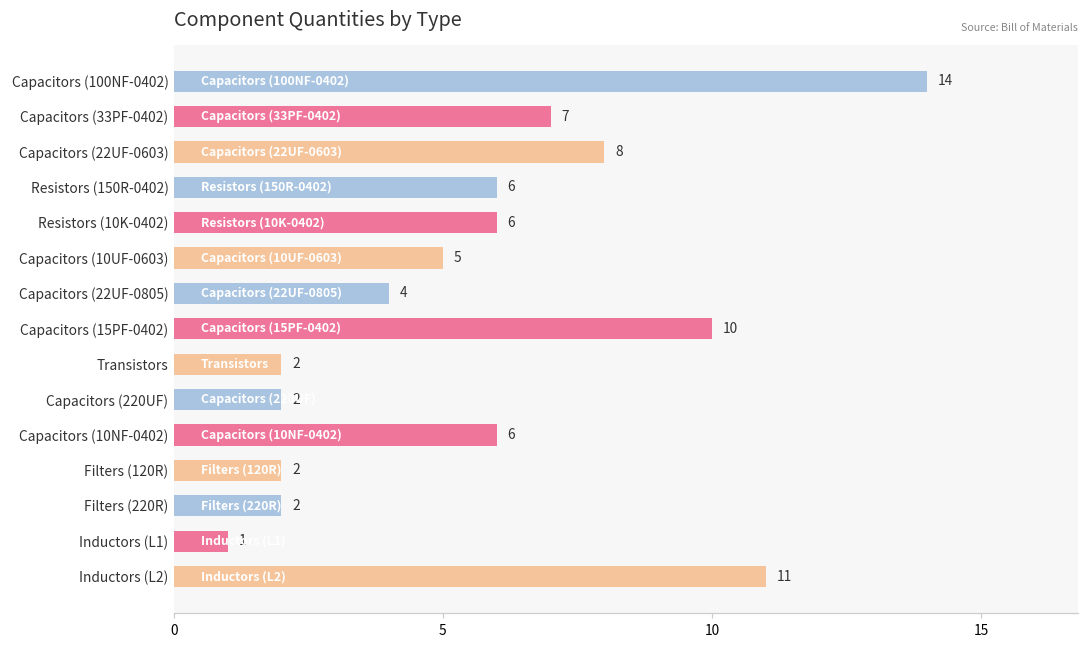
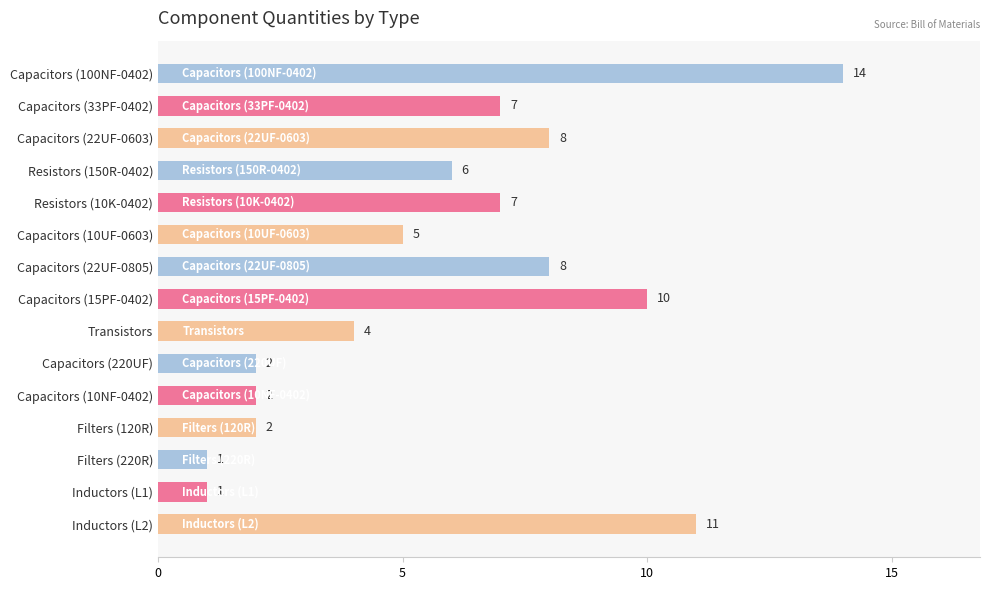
Resistors (10K-0402): 6 -> 7
Capacitors (22UF-0805): 4 -> 8
Transistors: 2 -> 4
Capacitors (10NF-0402): 6 -> 2
Filters (220R): 2 -> 1
